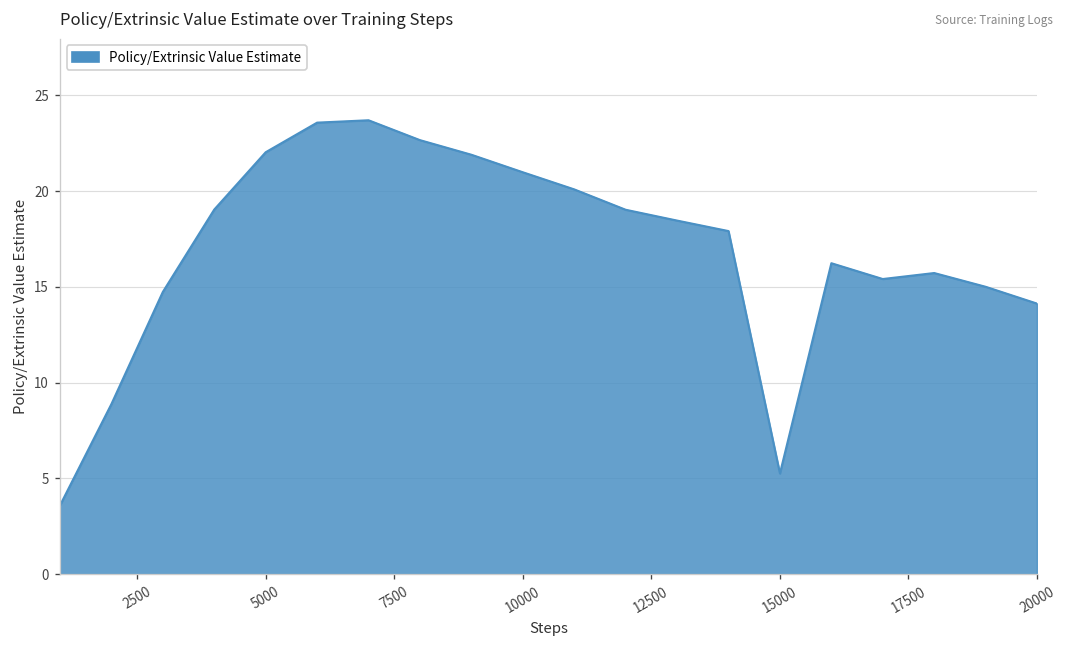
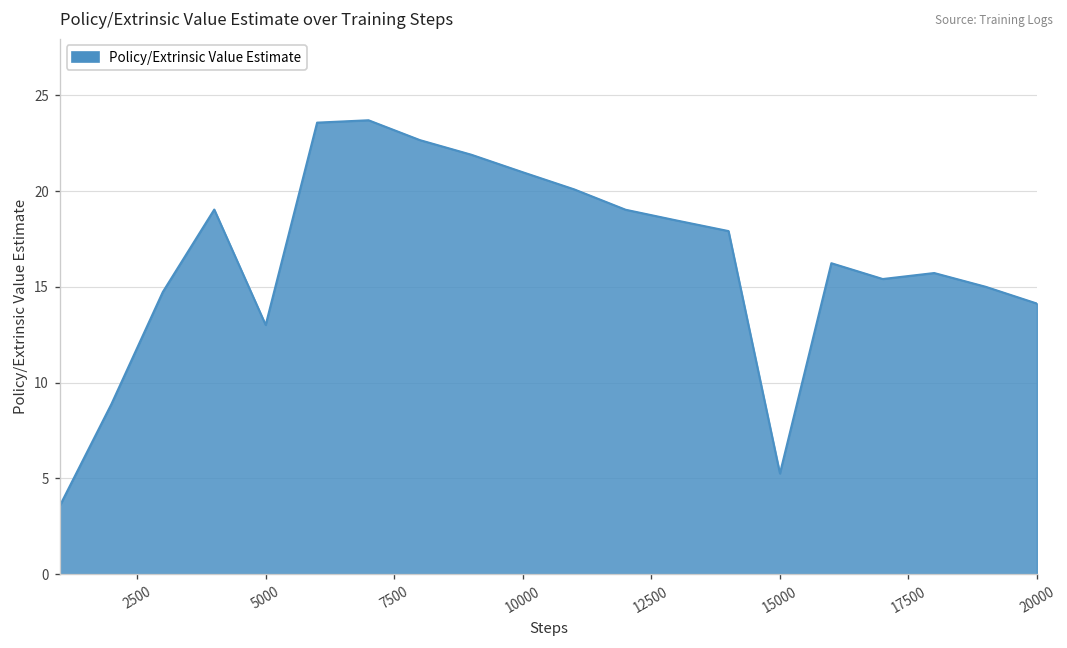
5000: 22.0 -> 13.0
